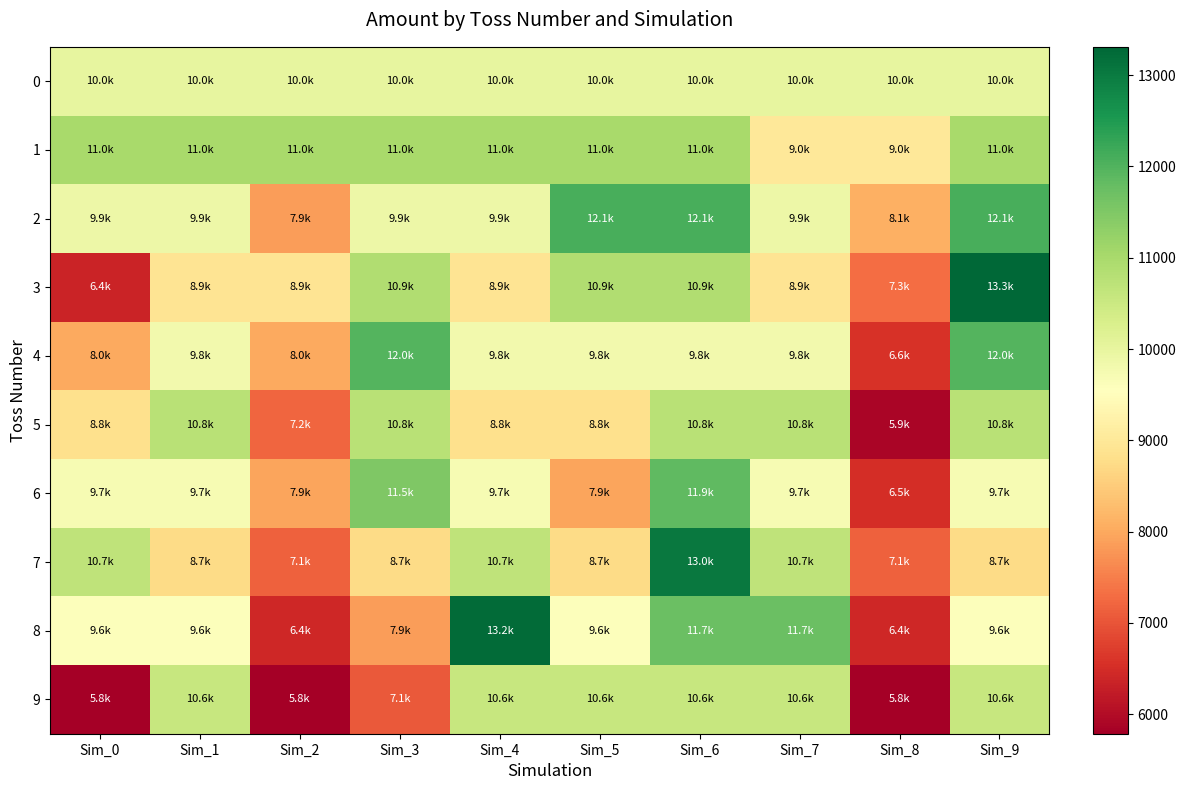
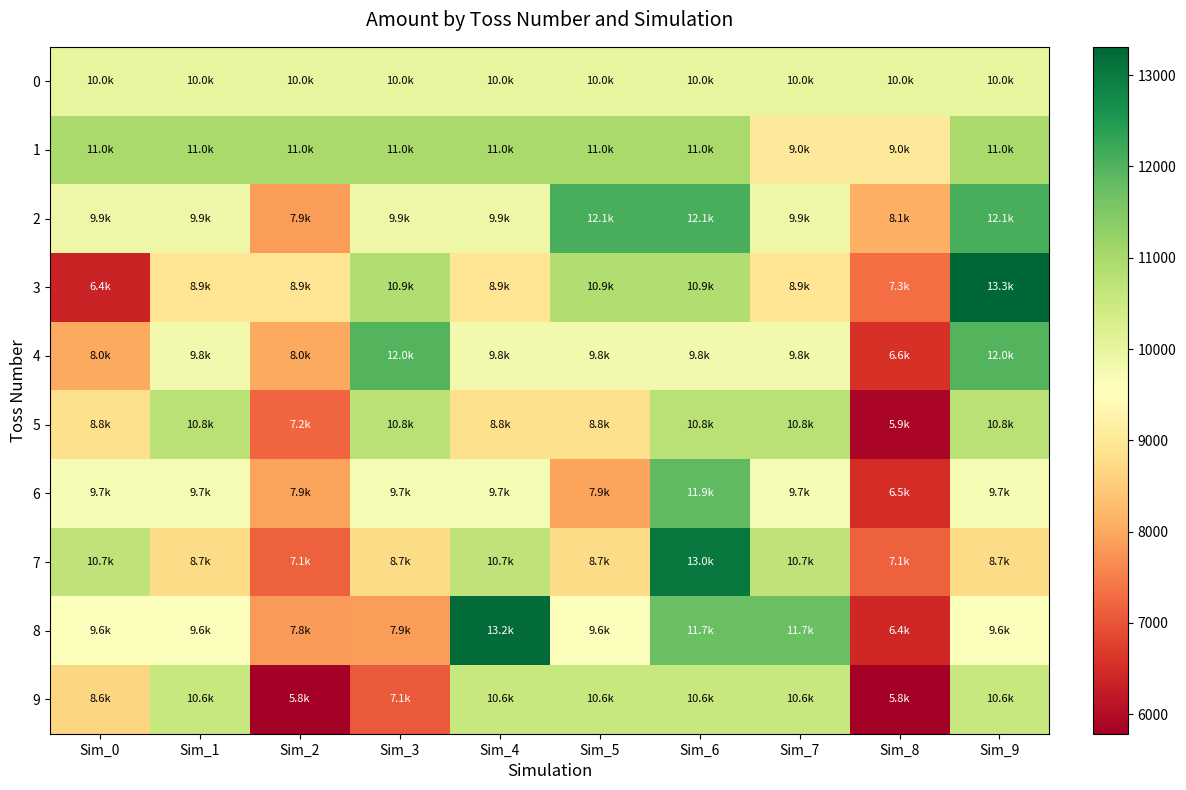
6, Sim_3: 11.5k -> 9.7k
8, Sim_2: 6.4k -> 7.8k
9, Sim_0: 5.8k -> 8.6k
